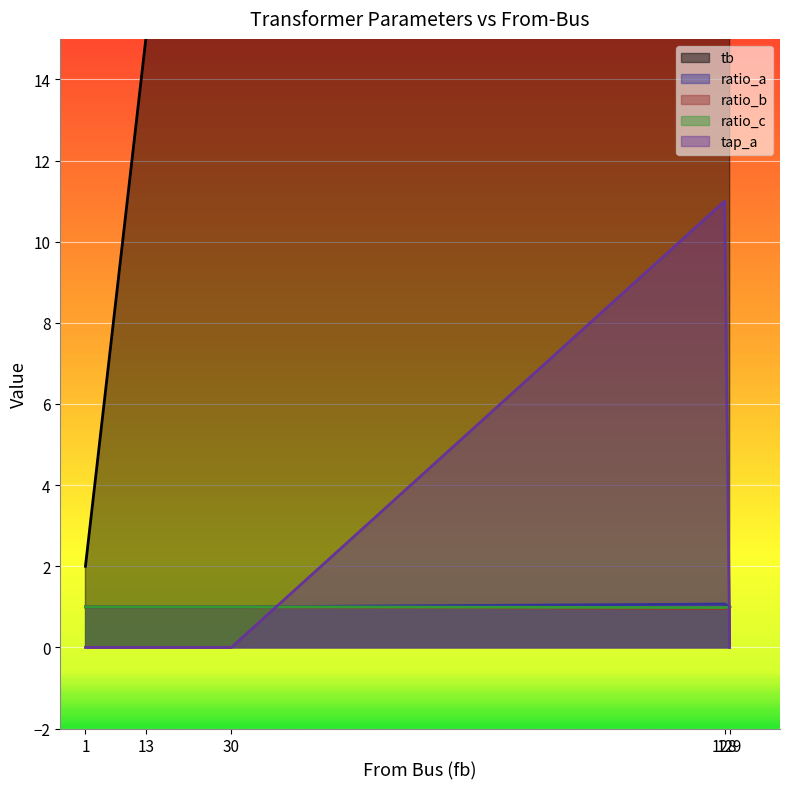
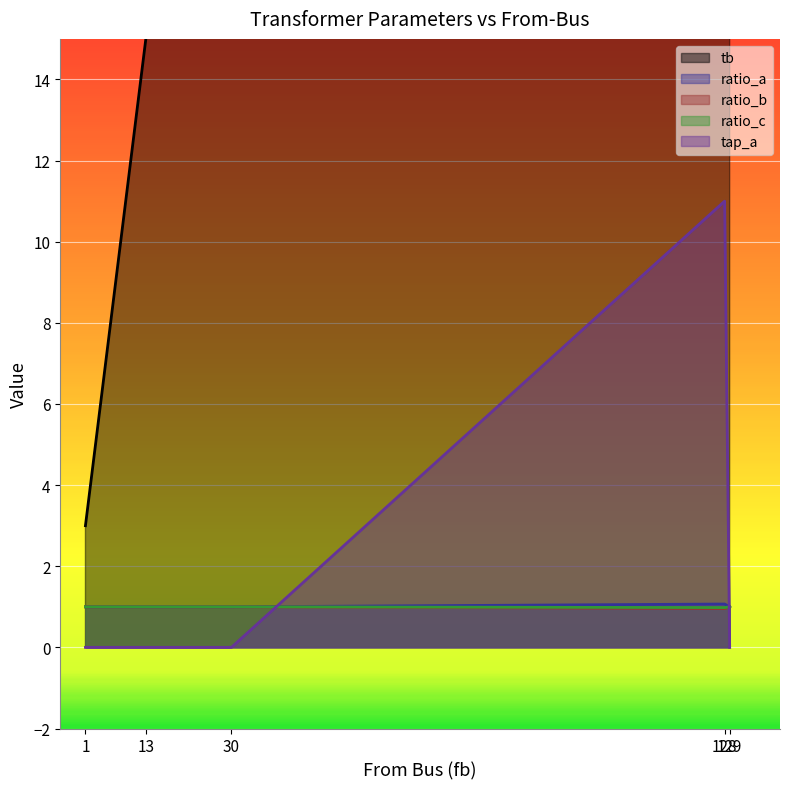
tb, 1: 2 -> 3
